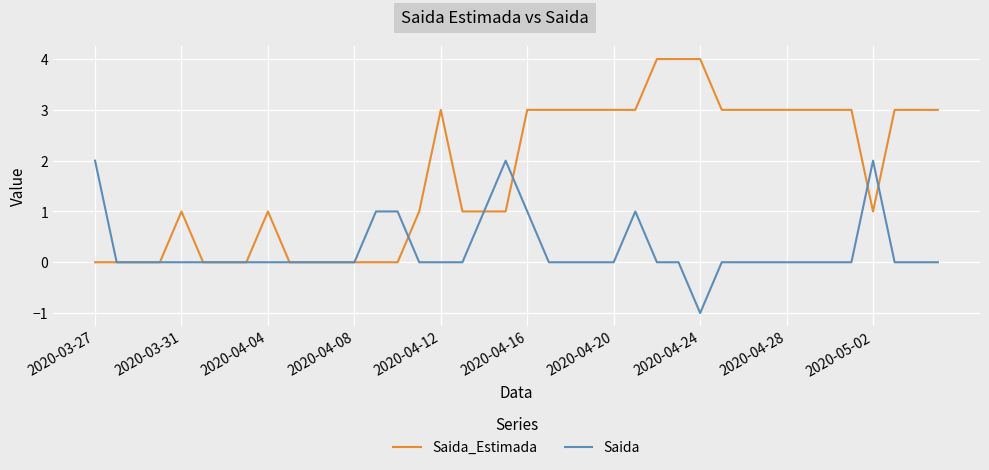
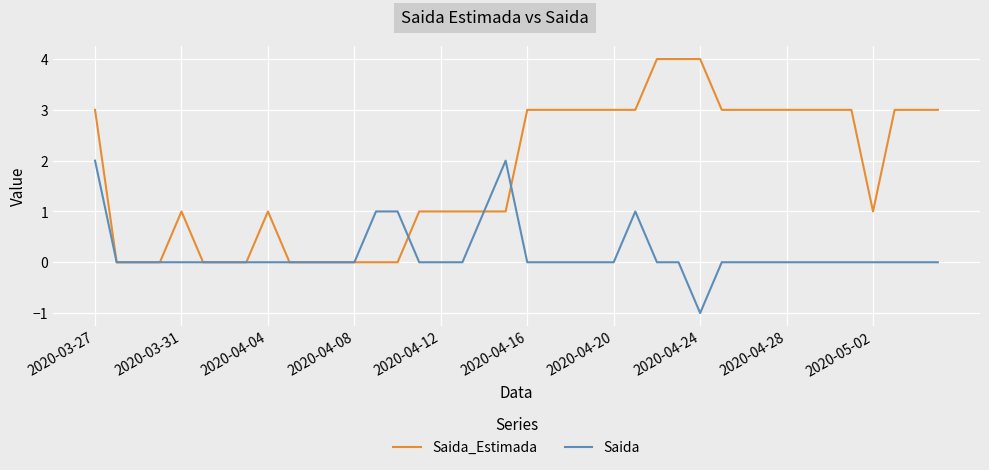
Saida_Estimada, 2020-03-27: 0 -> 3
Saida_Estimada, 2020-04-12: 3 -> 1
Saida, 2020-04-16: 1 -> 0
Saida, 2020-05-02: 2 -> 0
